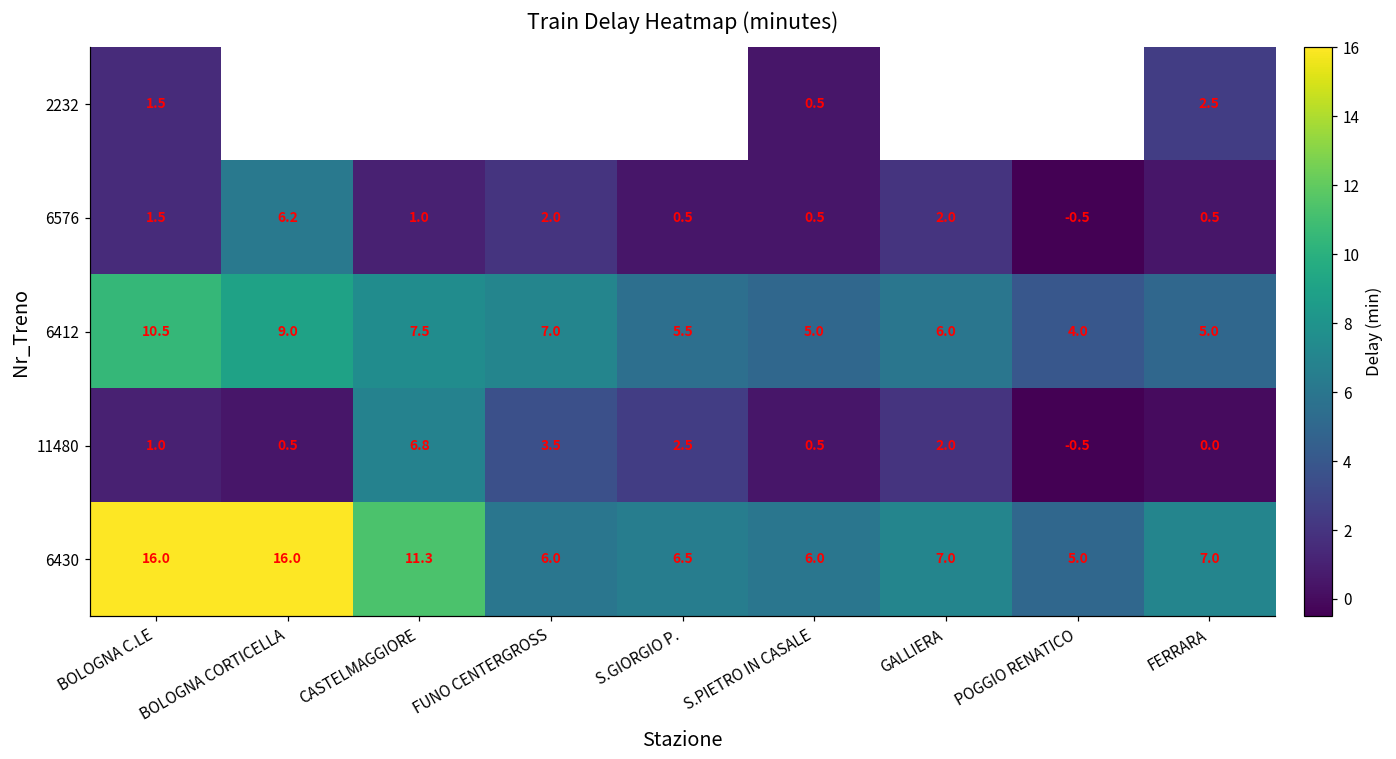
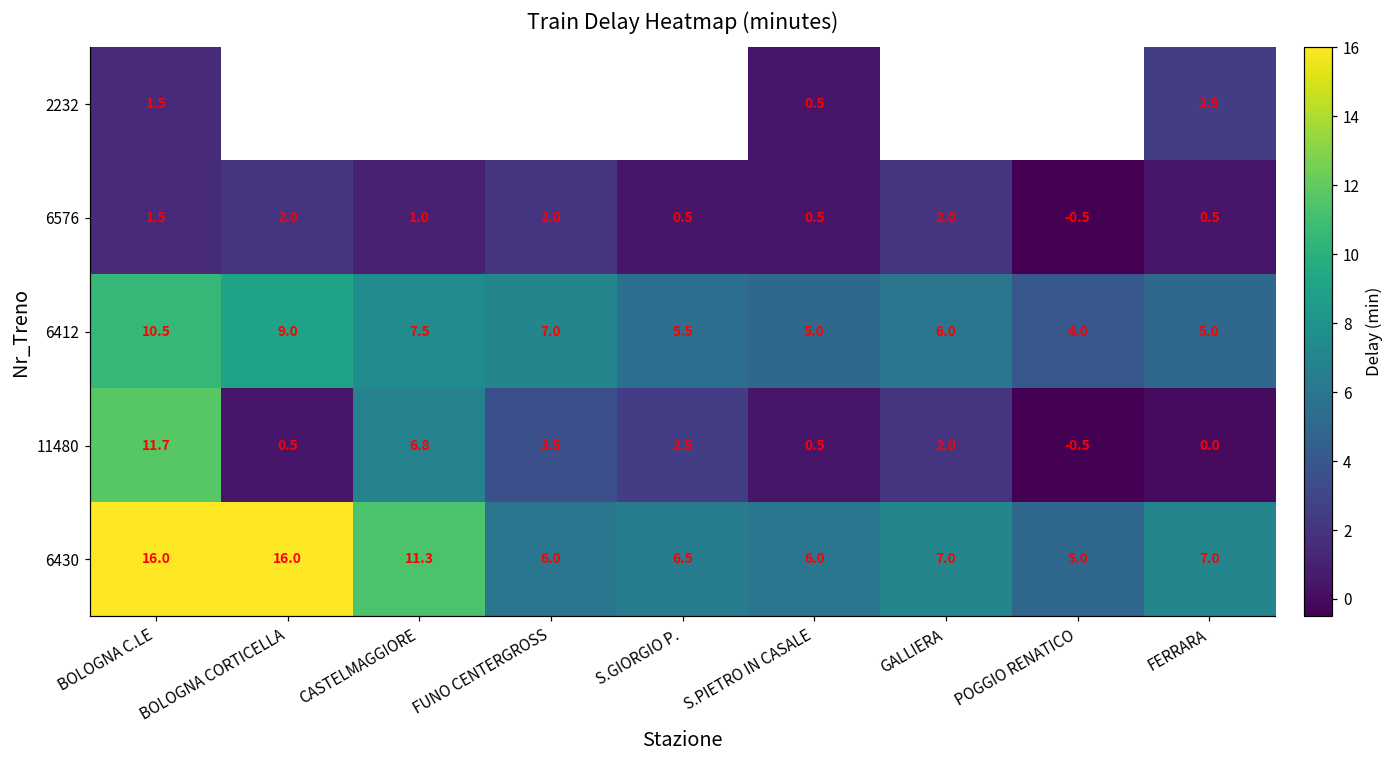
6576, BOLOGNA CORTICELLA: 6.2 -> 2.0
11480, BOLOGNA C.LE: 1.0 -> 11.7
